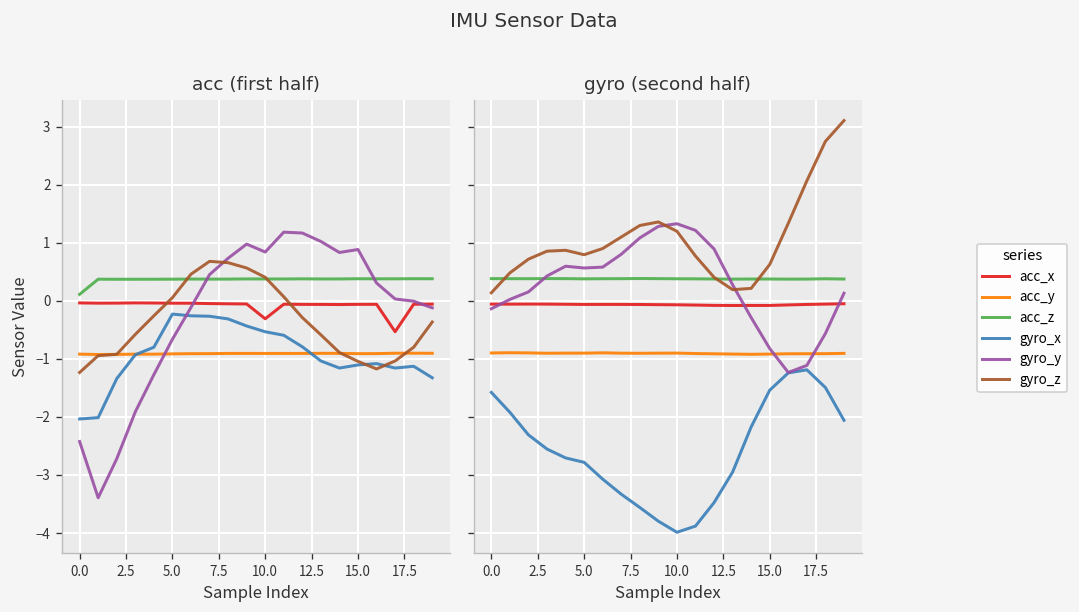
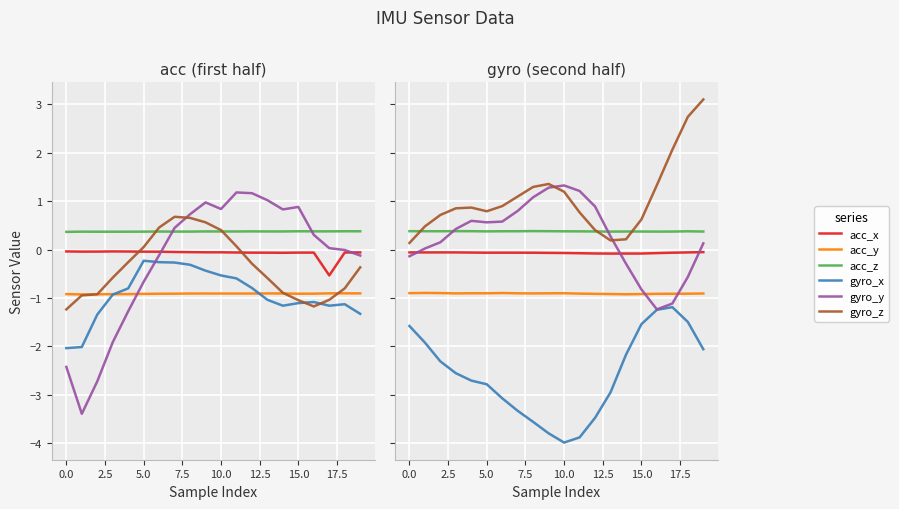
acc (first half), acc_z, 0.0: 0.1 -> 0.4
acc (first half), acc_x, 10.0: -0.3 -> -0.1
